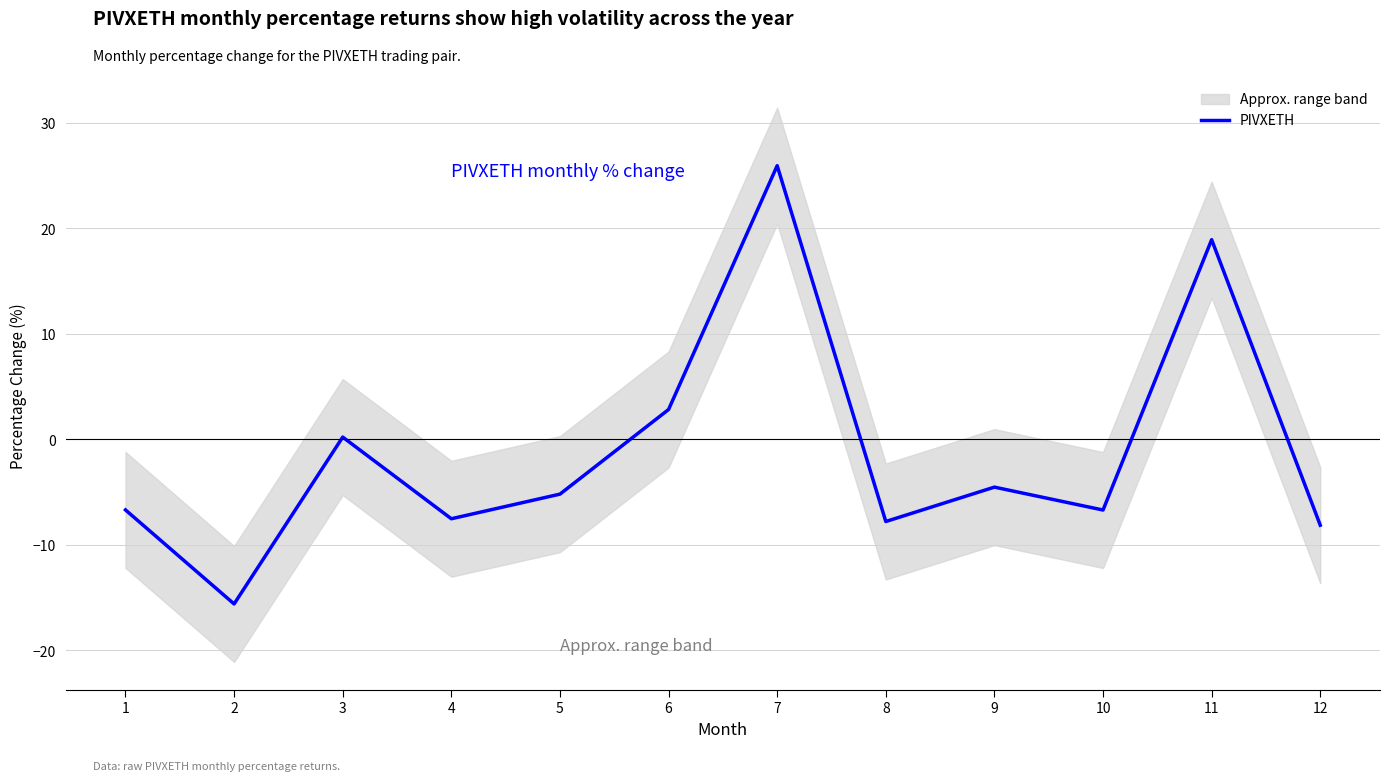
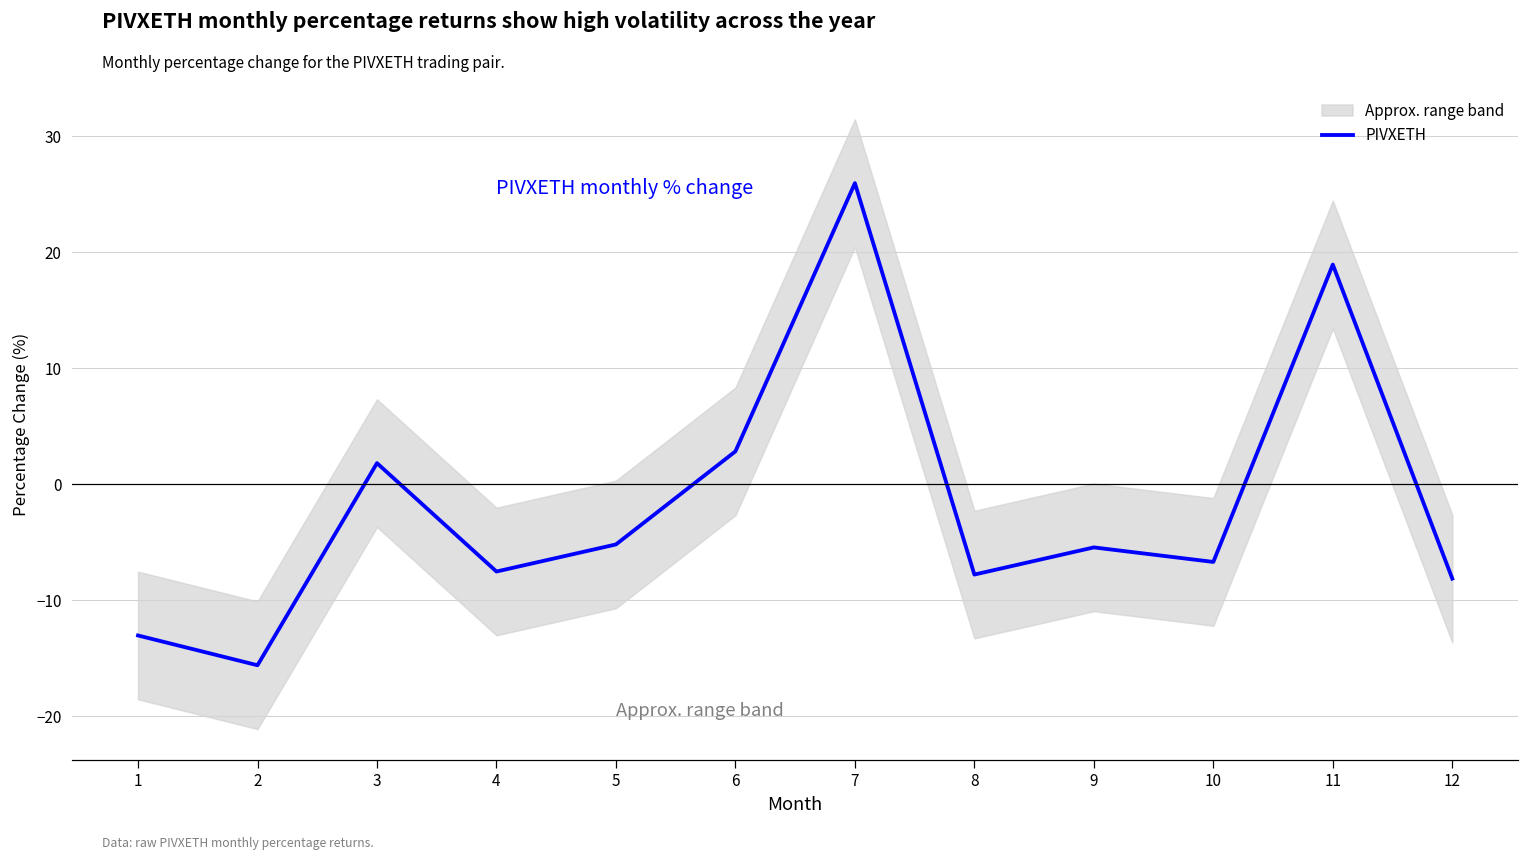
PIVXETH, 1: -6.7 -> -13.1
PIVXETH, 3: 0.2 -> 1.8
PIVXETH, 9: -4.5 -> -5.5
